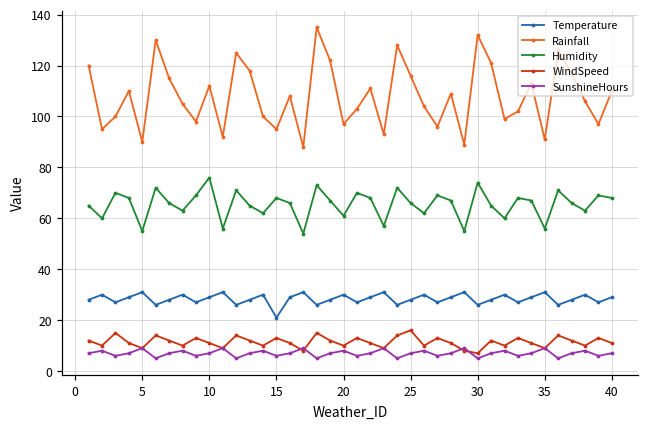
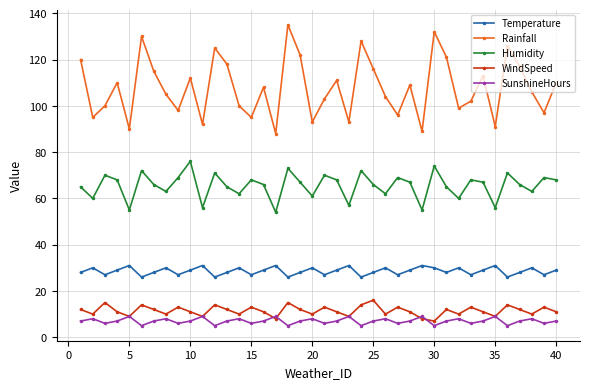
Temperature, 15: 21 -> 27
Rainfall, 20: 97 -> 93
Temperature, 30: 26 -> 30
